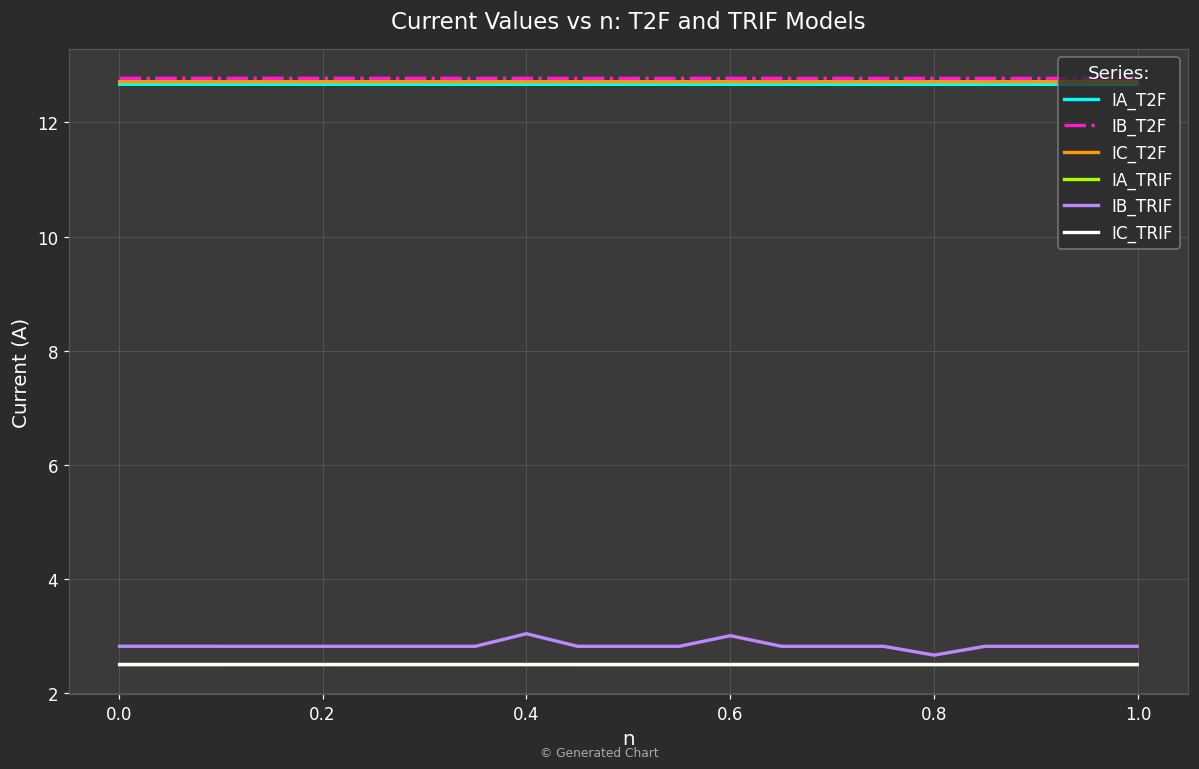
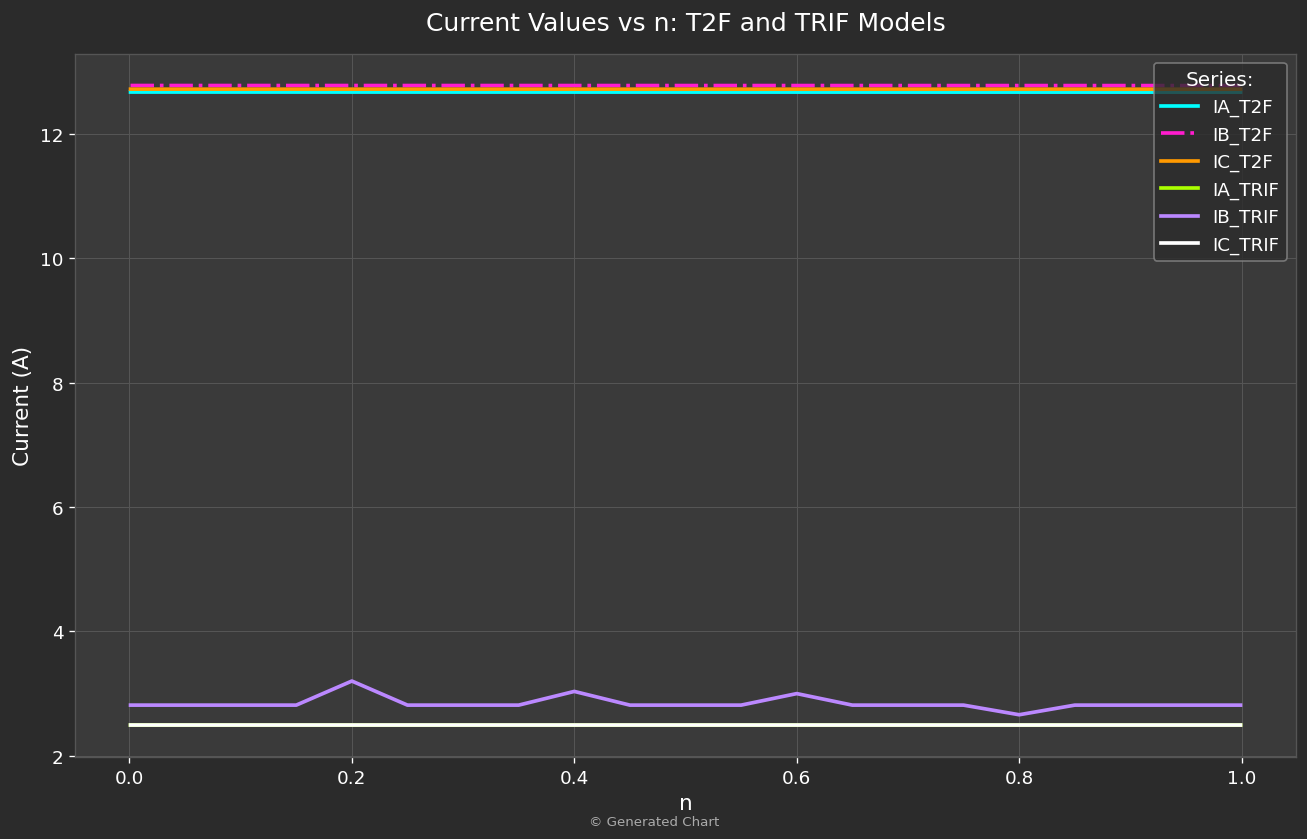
IB_TRIF, 0.2: 2.8 -> 3.2
